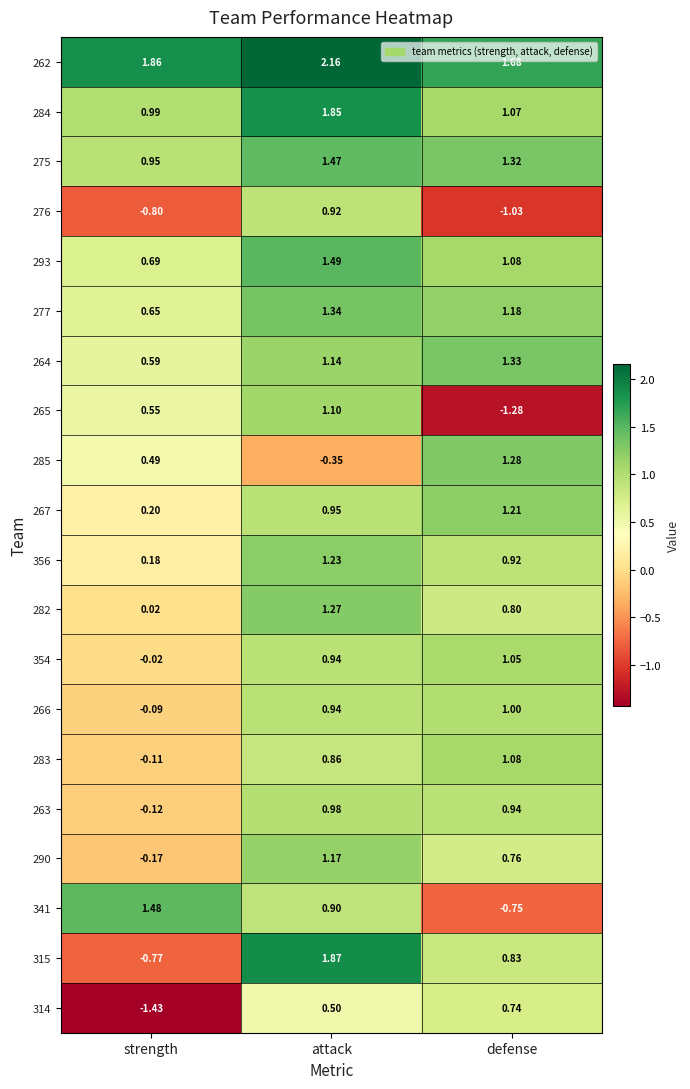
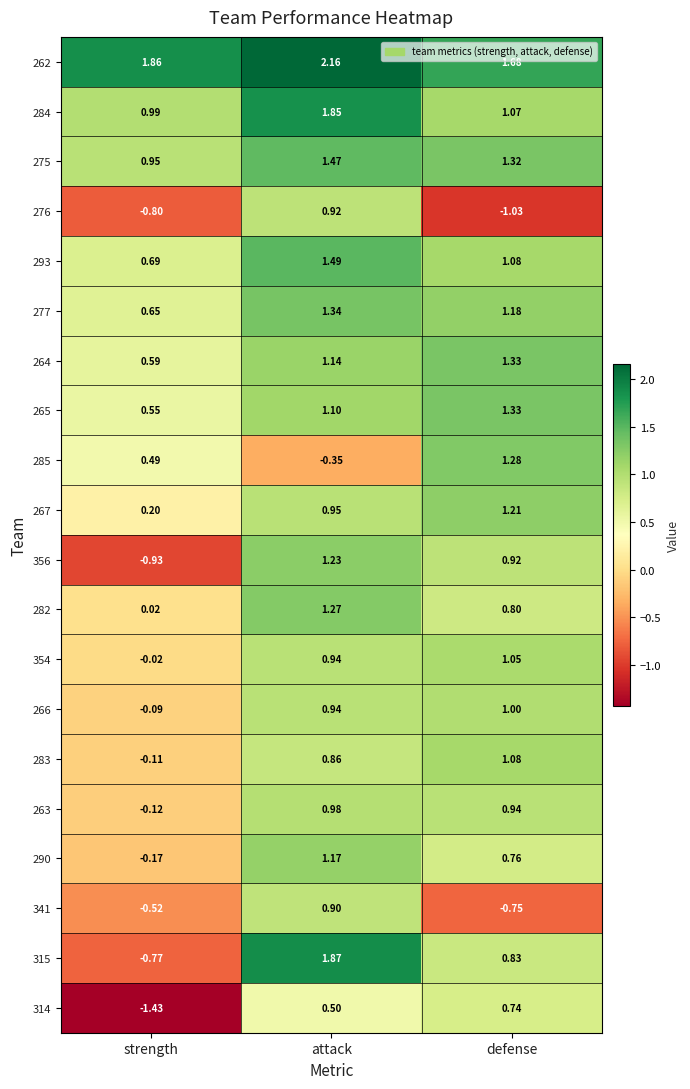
265, defense: -1.28 -> 1.33
356, strength: 0.18 -> -0.93
341, strength: 1.48 -> -0.52
